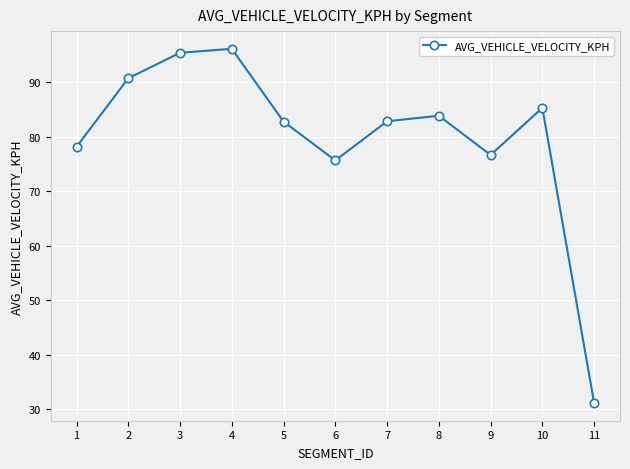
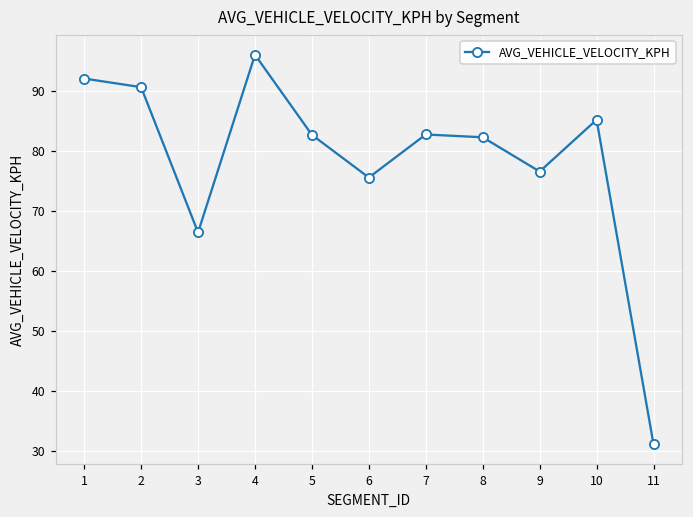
1: 78 -> 92
3: 95 -> 66
8: 84 -> 82
